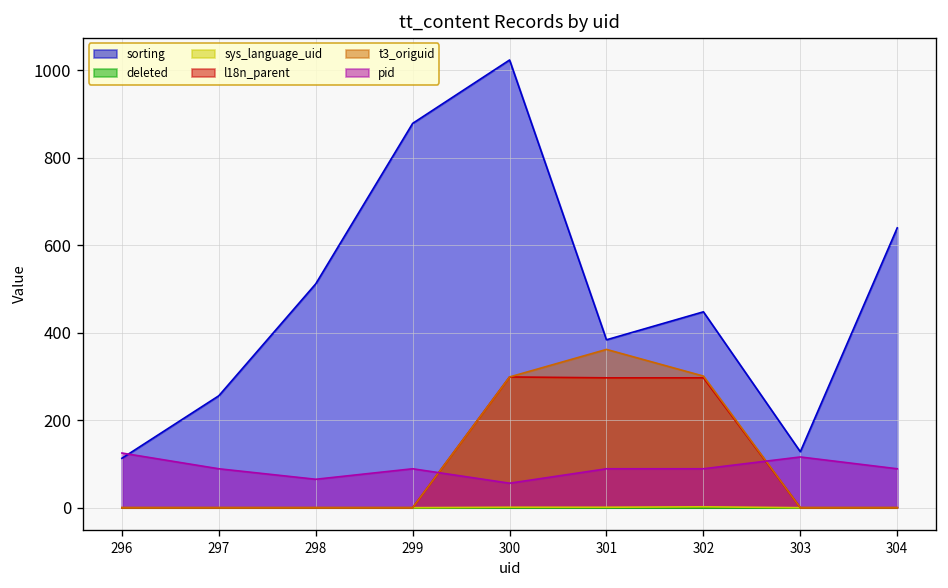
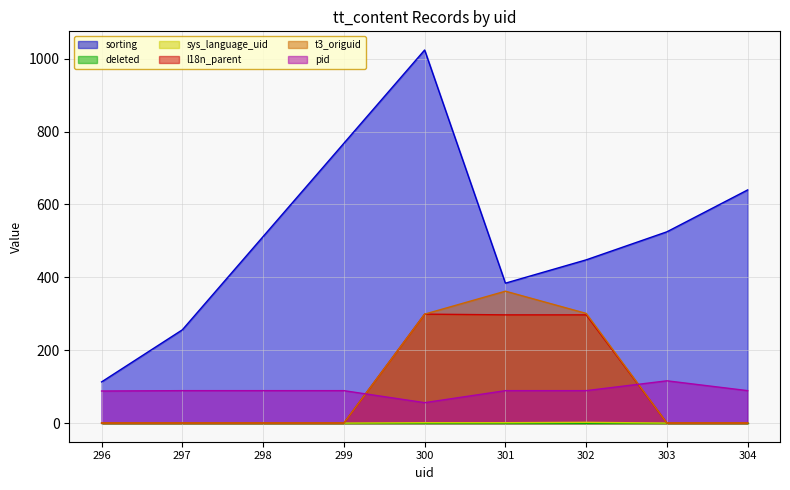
pid, 296: 130 -> 90
pid, 298: 70 -> 90
sorting, 299: 880 -> 770
sorting, 303: 130 -> 530
